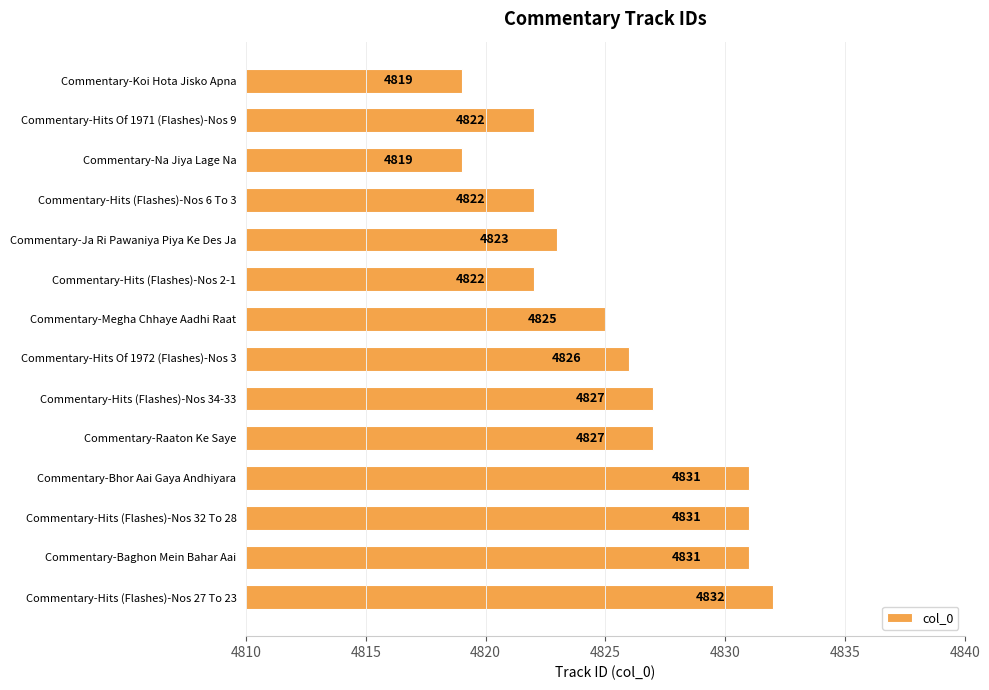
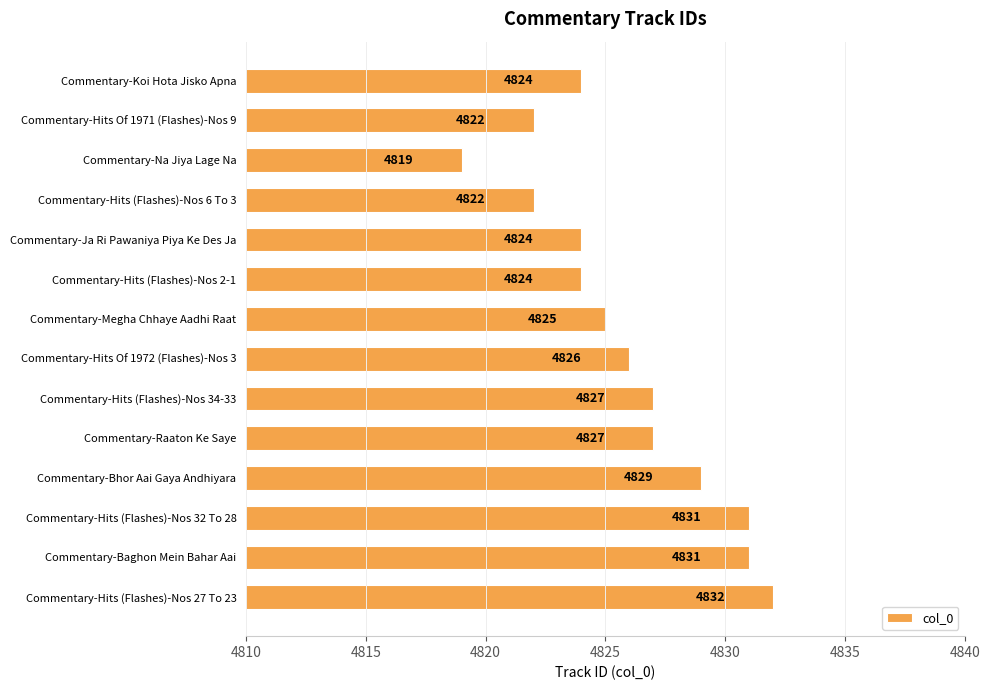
Commentary-Koi Hota Jisko Apna: 4819 -> 4824
Commentary-Ja Ri Pawaniya Piya Ke Des Ja: 4823 -> 4824
Commentary-Hits (Flashes)-Nos 2-1: 4822 -> 4824
Commentary-Bhor Aai Gaya Andhiyara: 4831 -> 4829
